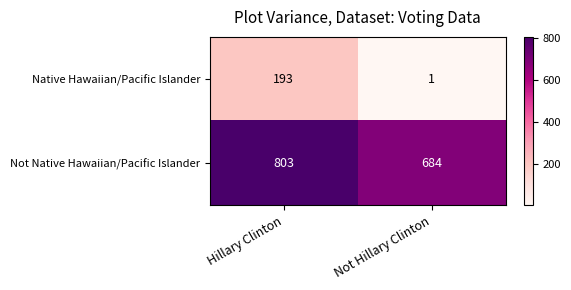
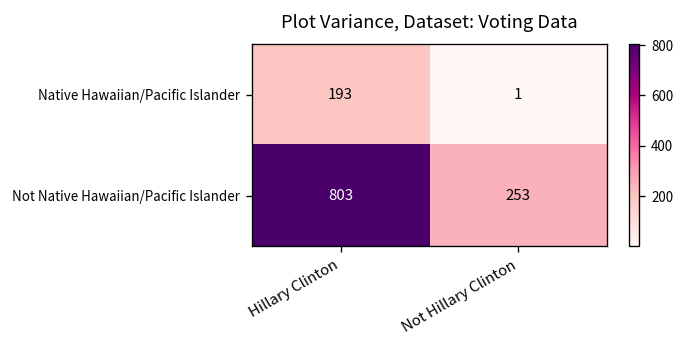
Not Native Hawaiian/Pacific Islander, Not Hillary Clinton: 684 -> 253
